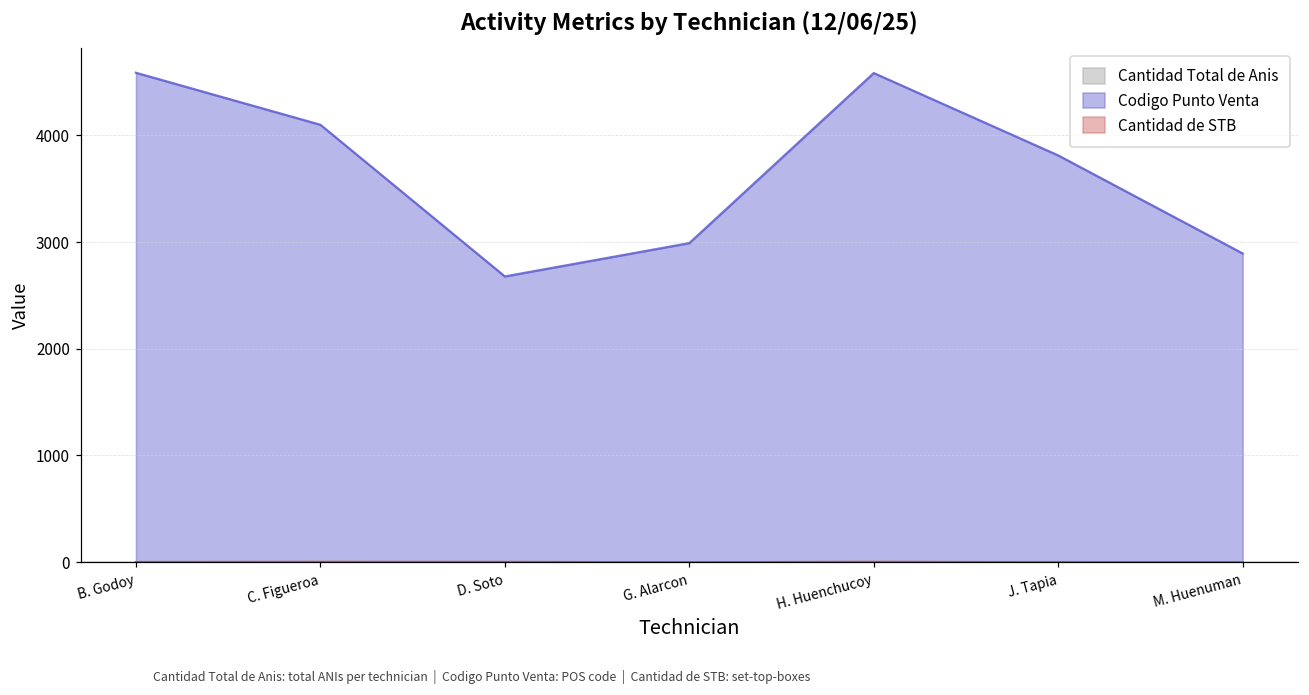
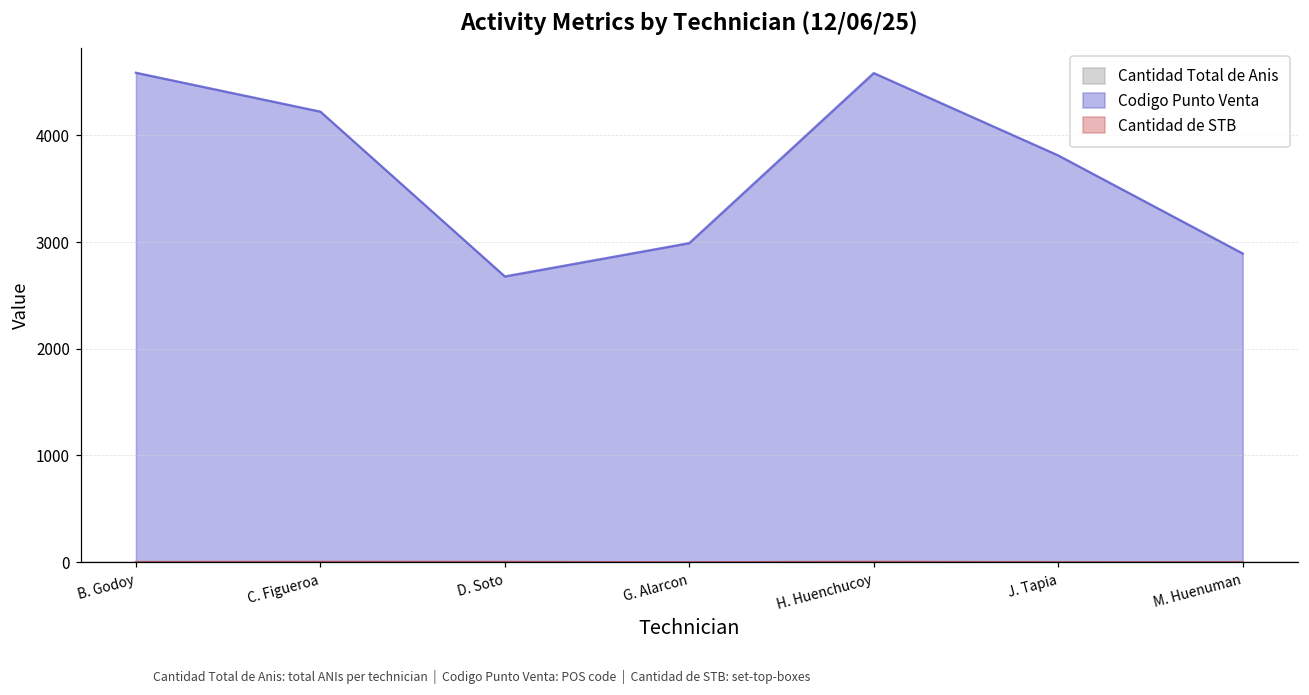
Codigo Punto Venta, C. Figueroa: 4100 -> 4200
